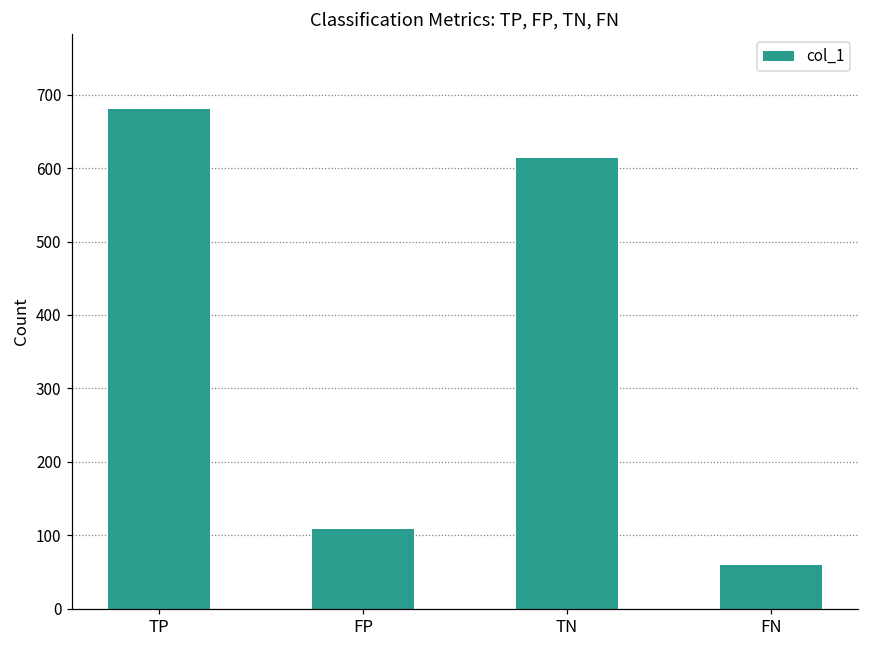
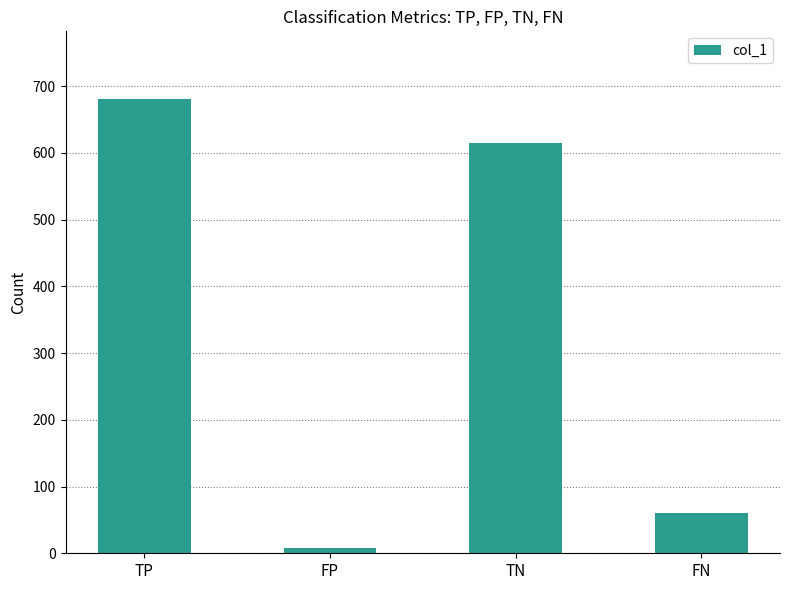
FP: 110 -> 10
